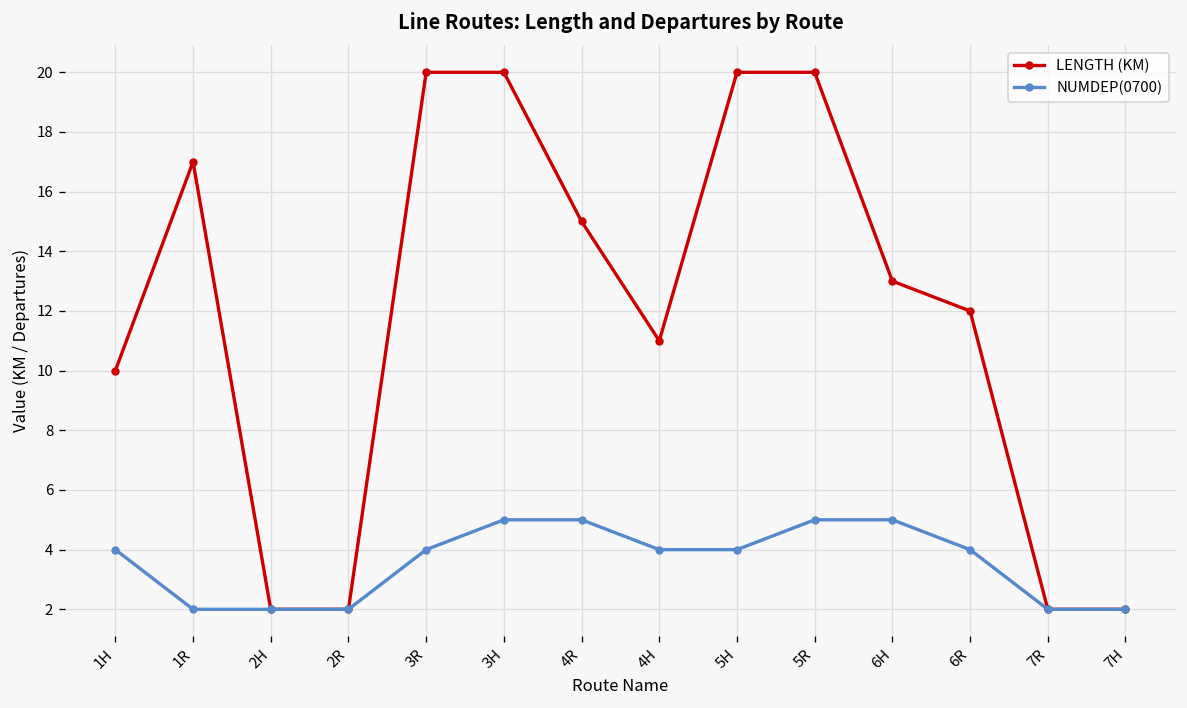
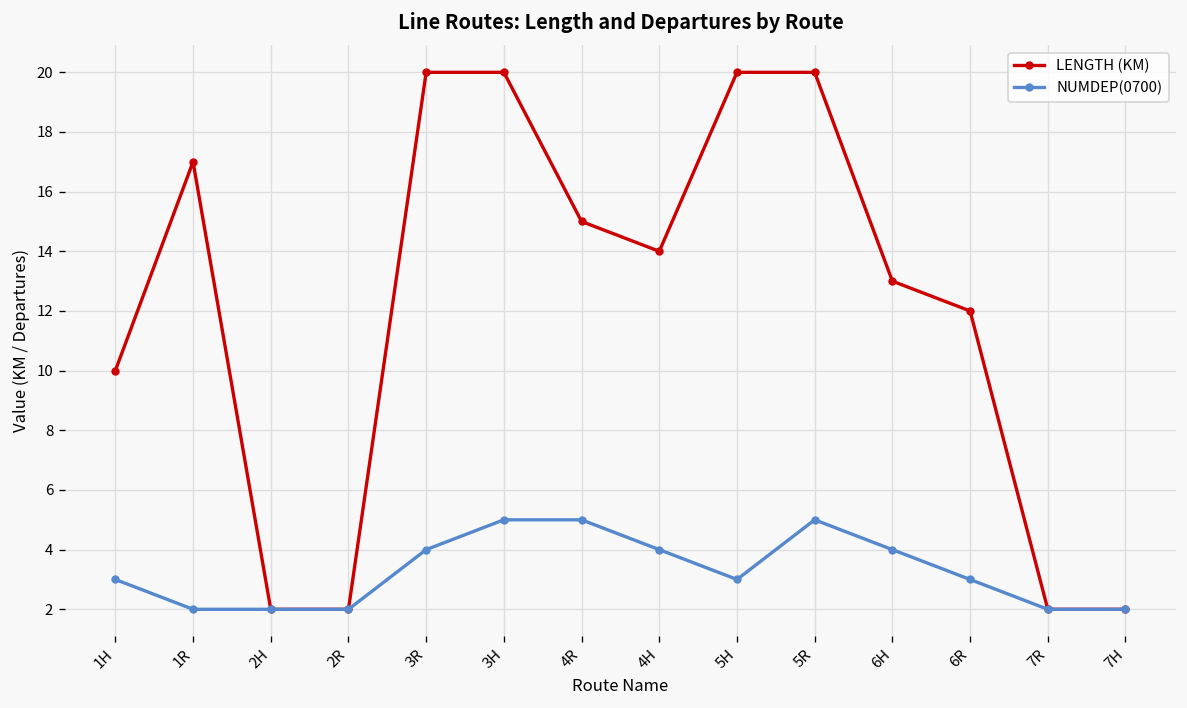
NUMDEP(0700), 1H: 4 -> 3
LENGTH (KM), 4H: 11 -> 14
NUMDEP(0700), 5H: 4 -> 3
NUMDEP(0700), 6H: 5 -> 4
NUMDEP(0700), 6R: 4 -> 3
